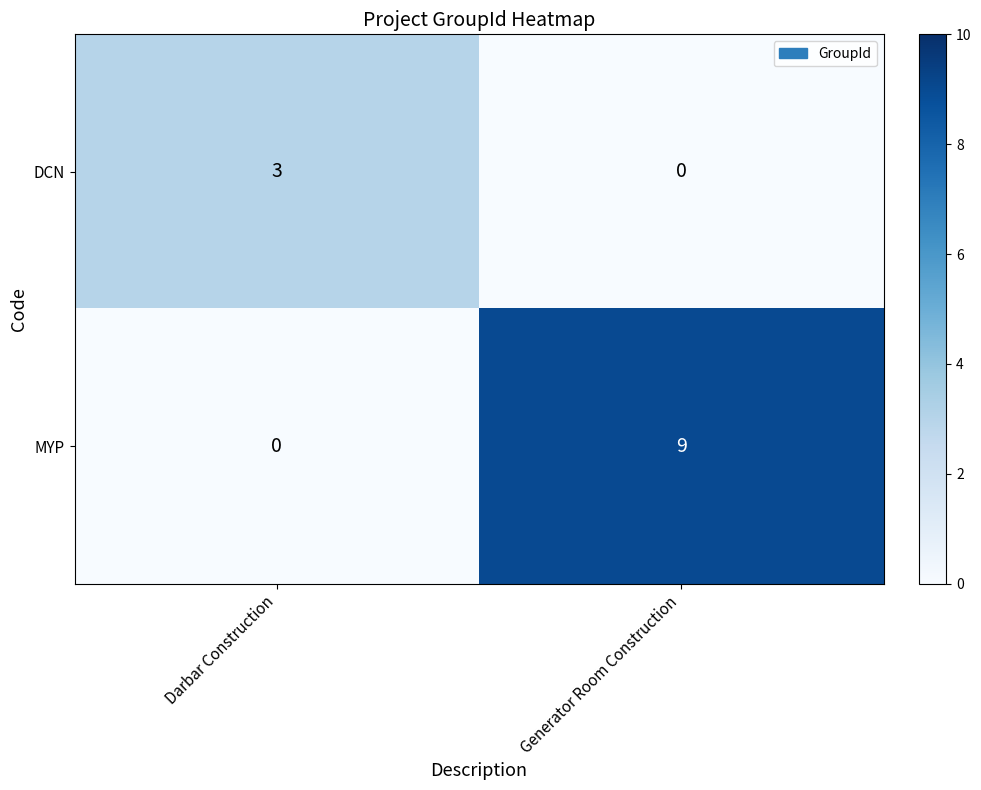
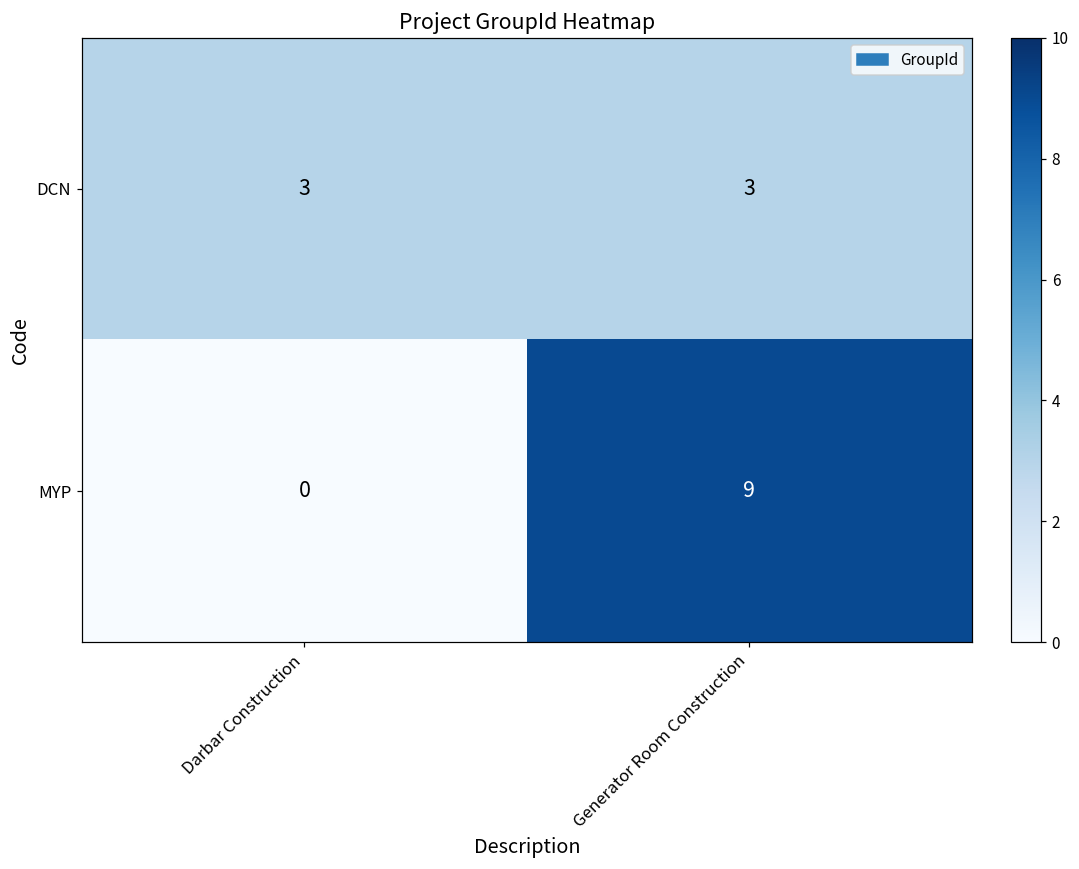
DCN, Generator Room Construction: 0 -> 3
